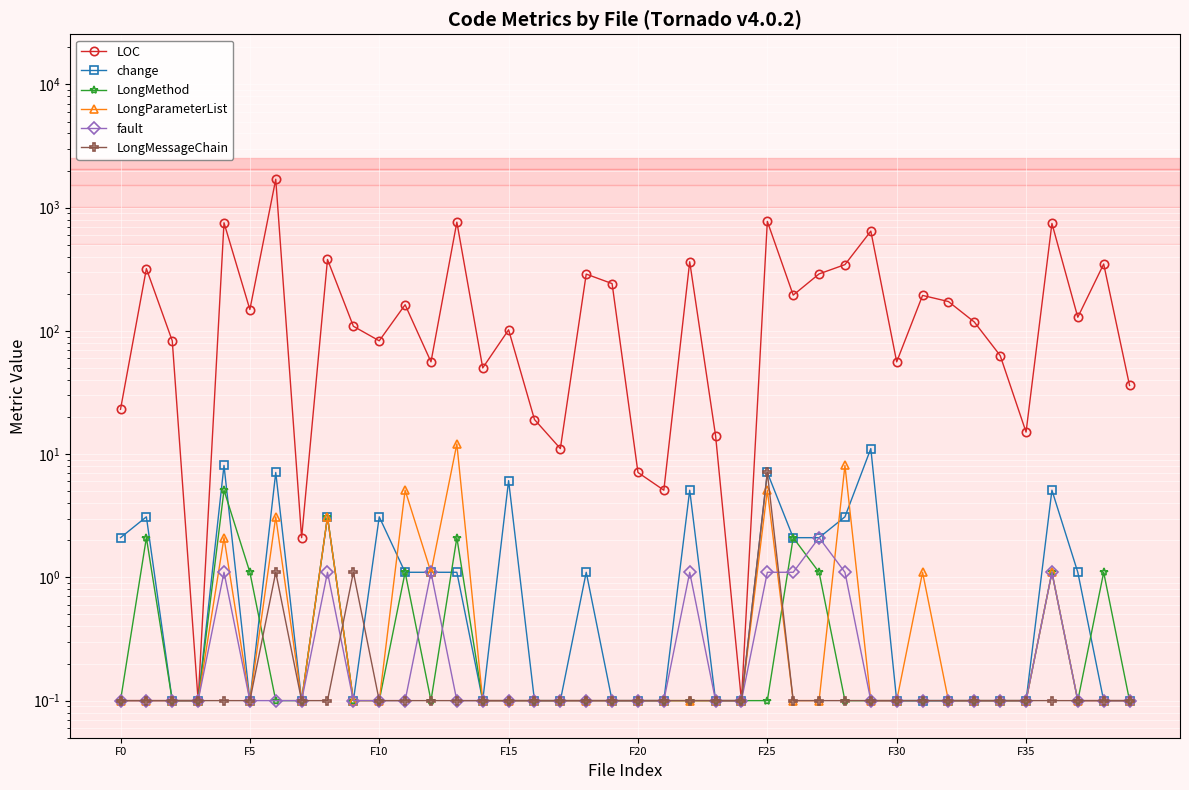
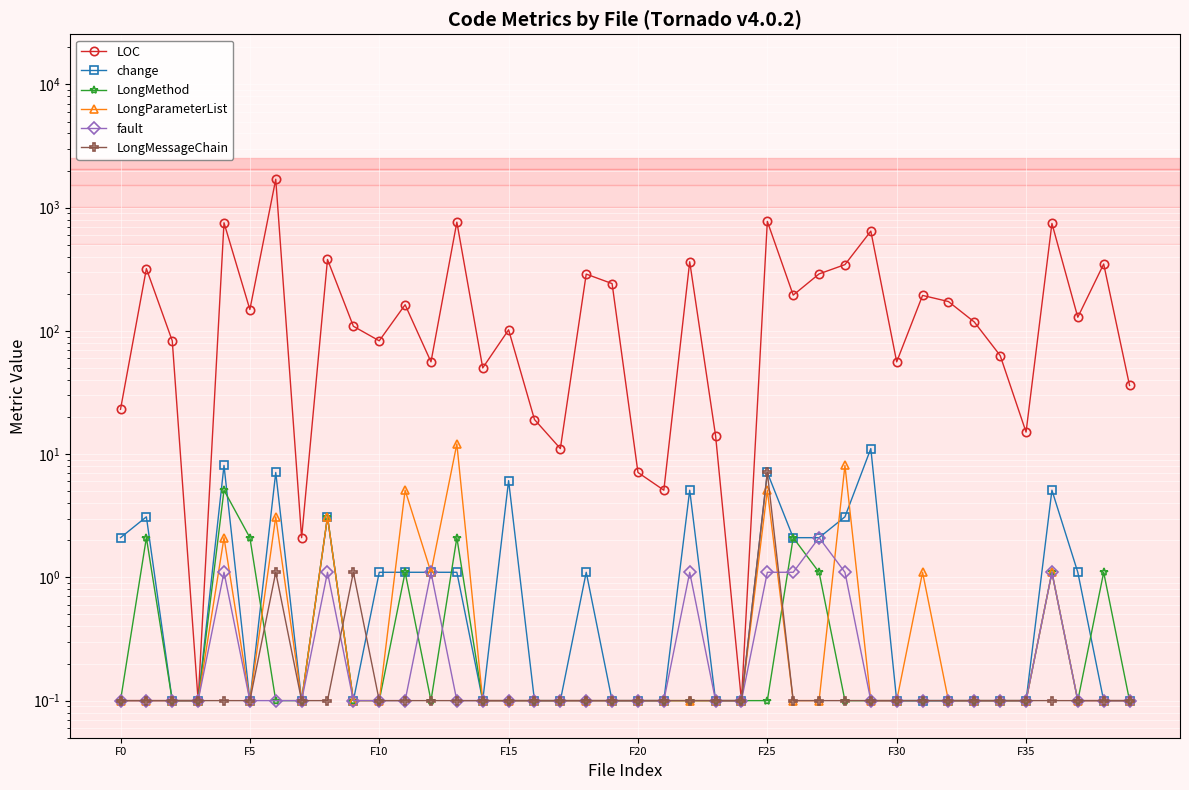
LongMethod, F5: 1.1 -> 2.1
change, F10: 3.1 -> 1.1
